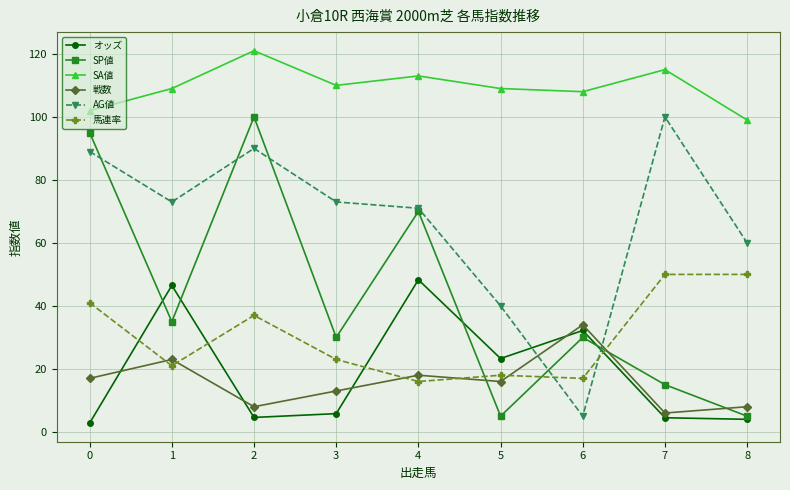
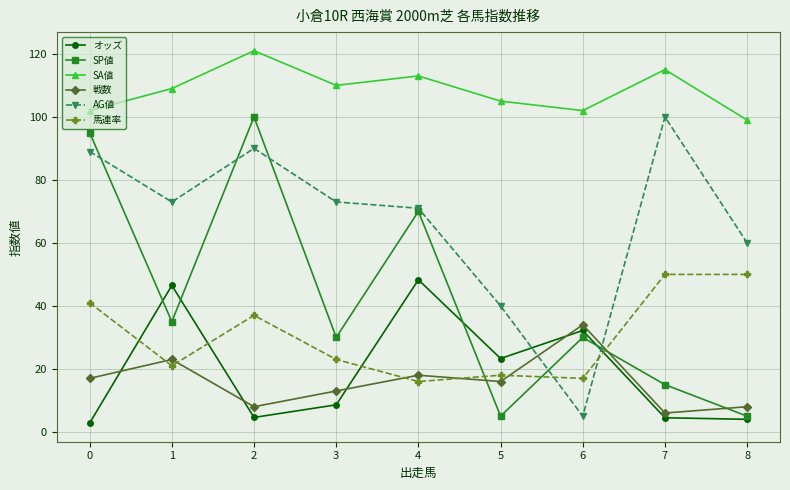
オッズ, 3: 6 -> 9
SA値, 5: 109 -> 105
SA値, 6: 108 -> 102
